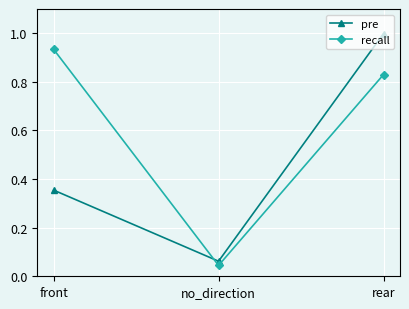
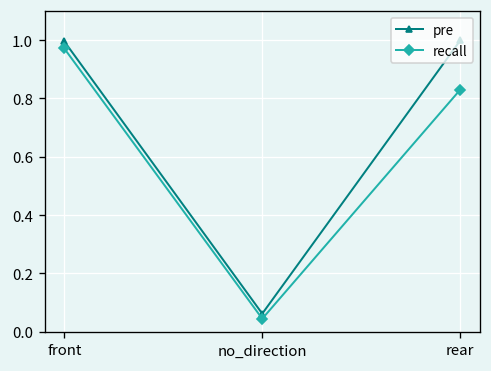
pre, front: 0.35 -> 1.00
recall, front: 0.93 -> 0.97
